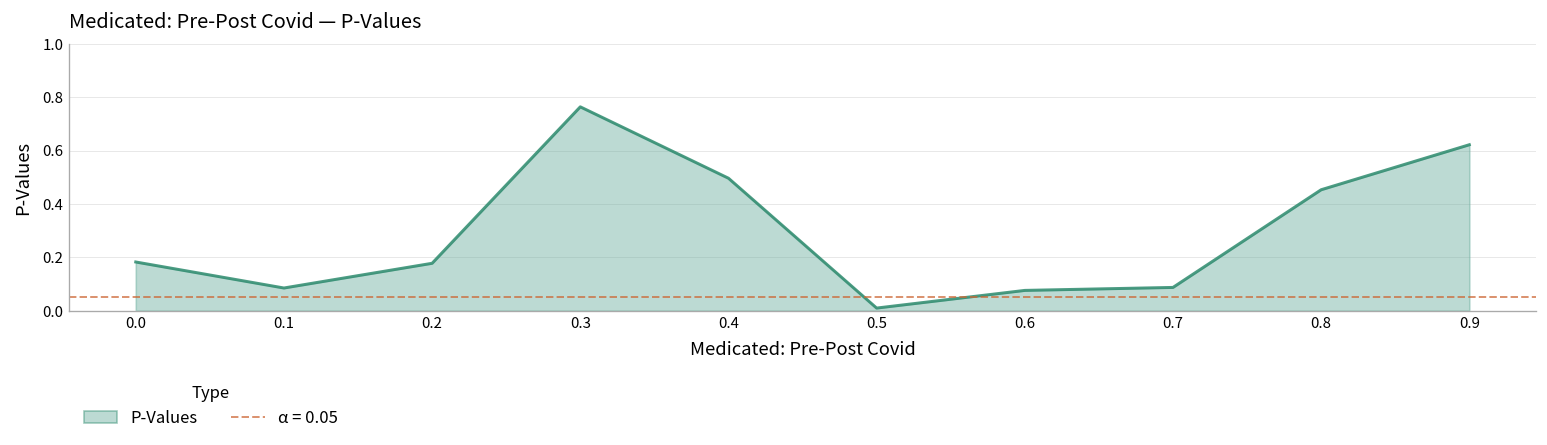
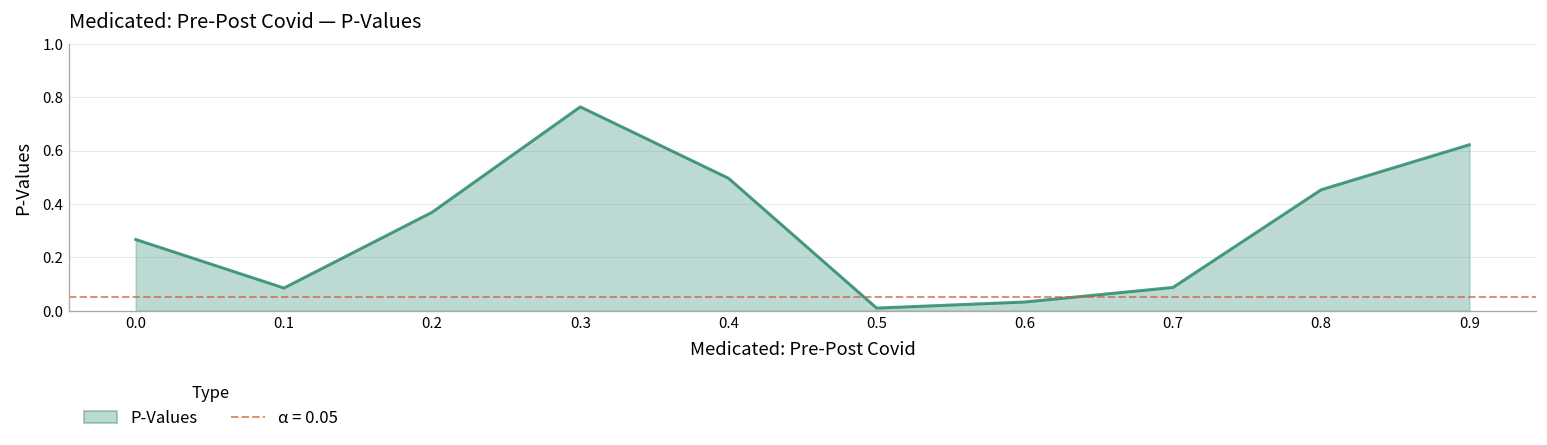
0.0: 0.18 -> 0.27
0.2: 0.18 -> 0.37
0.6: 0.08 -> 0.03
